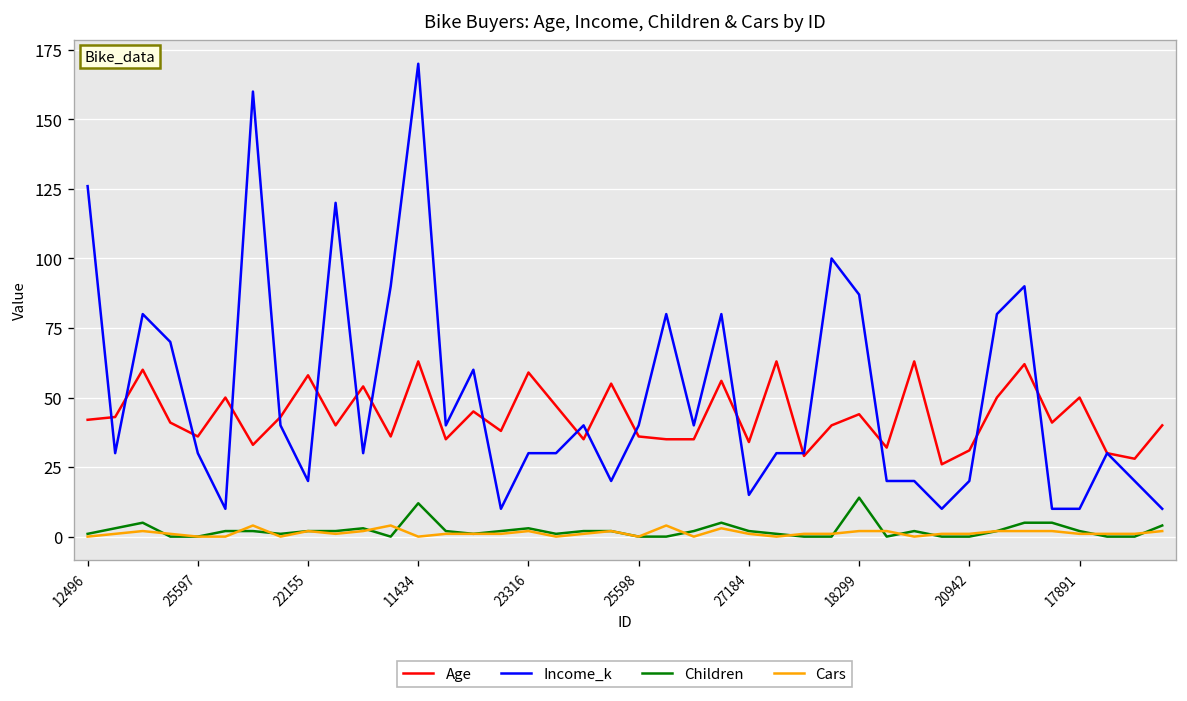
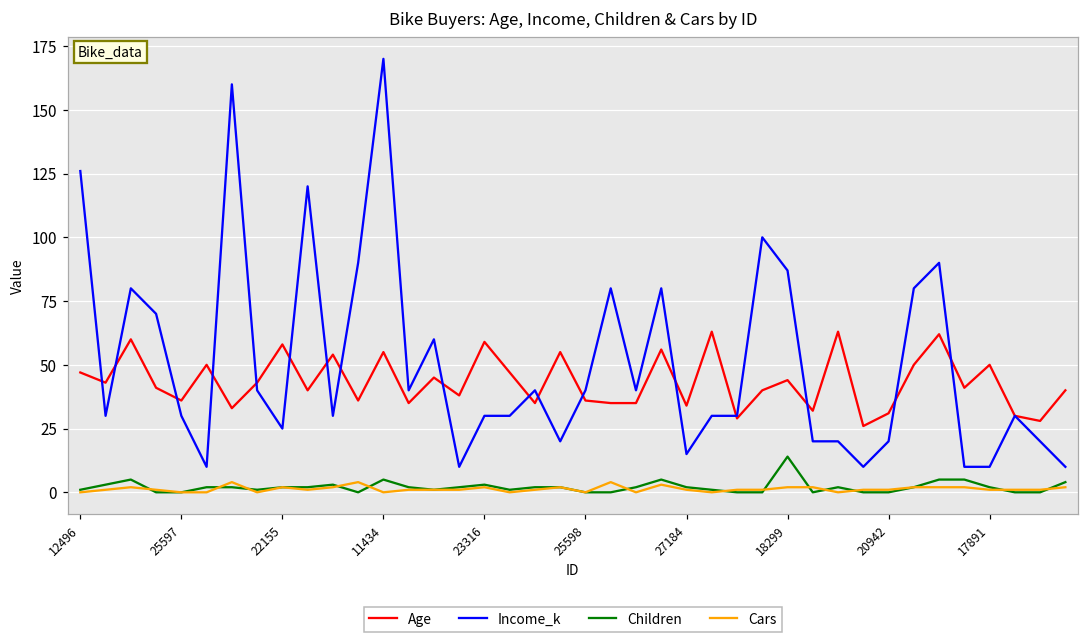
Age, 12496: 42 -> 47
Income_k, 22155: 20 -> 25
Age, 11434: 63 -> 55
Children, 11434: 12 -> 5
